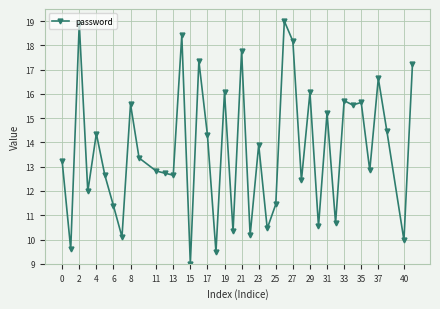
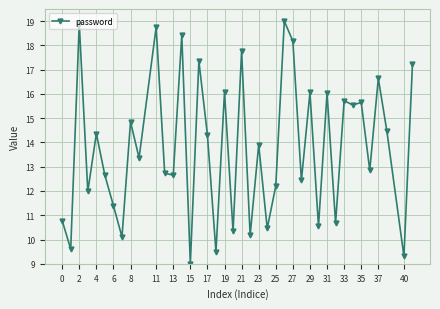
0: 13.2 -> 10.8
8: 15.6 -> 14.8
11: 12.8 -> 18.8
25: 11.5 -> 12.2
31: 15.2 -> 16.0
40: 10.0 -> 9.3
